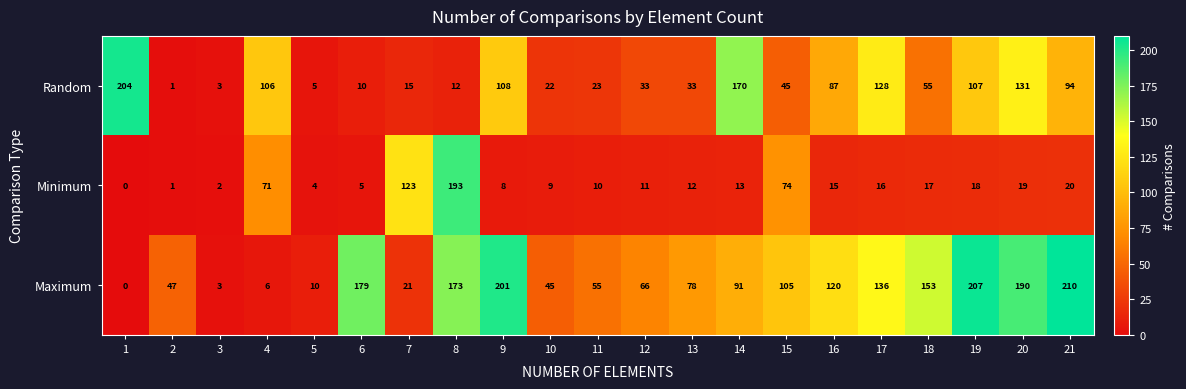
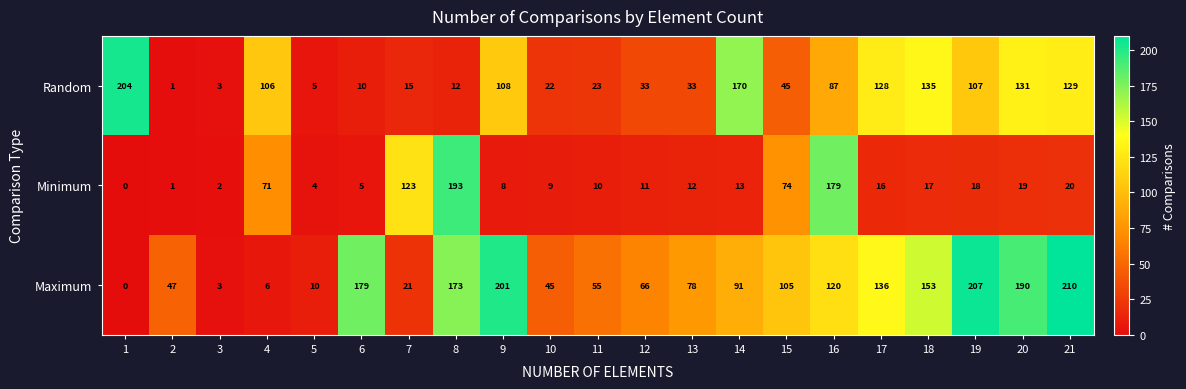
Random, 18: 55 -> 135
Random, 21: 94 -> 129
Minimum, 16: 15 -> 179
